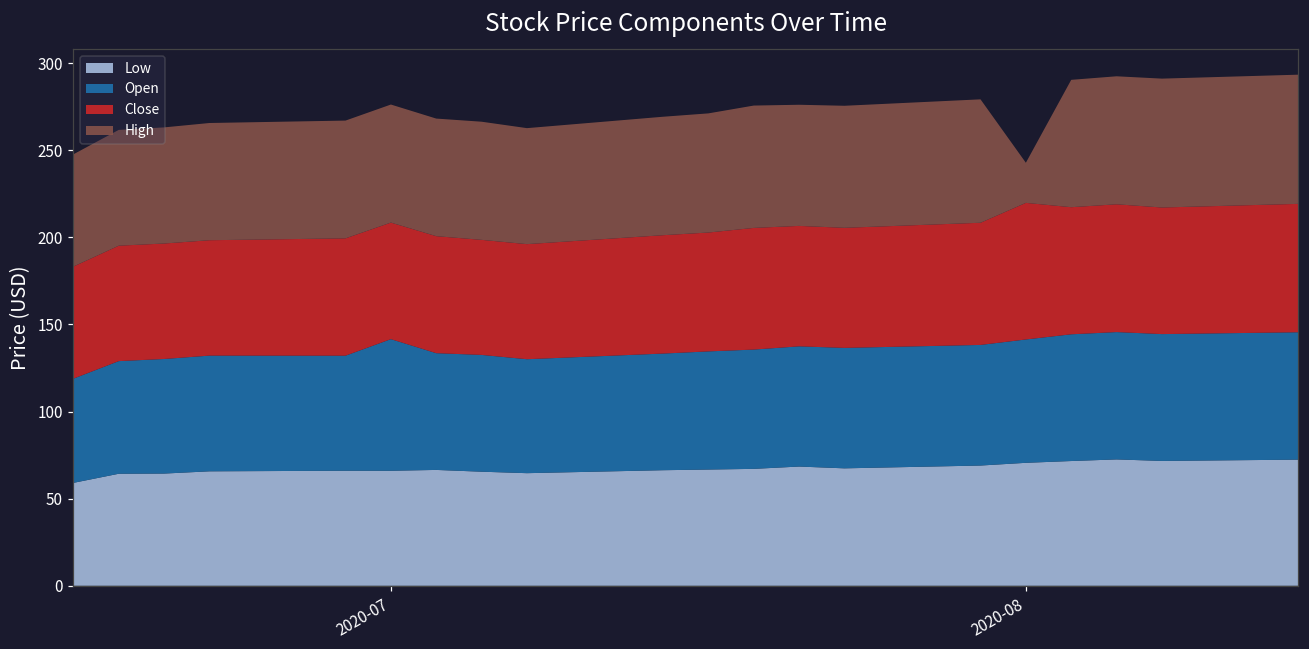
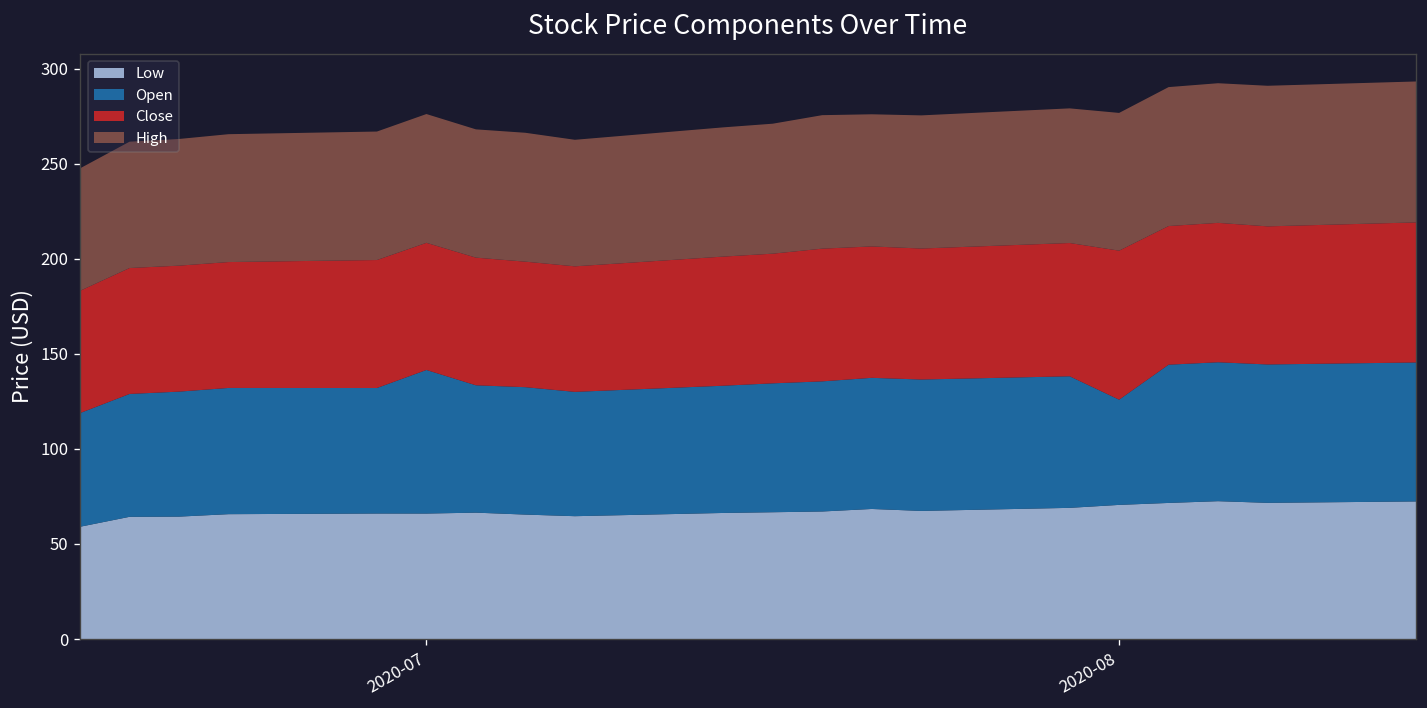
Open, 2020-08: 71 -> 55
High, 2020-08: 23 -> 72
